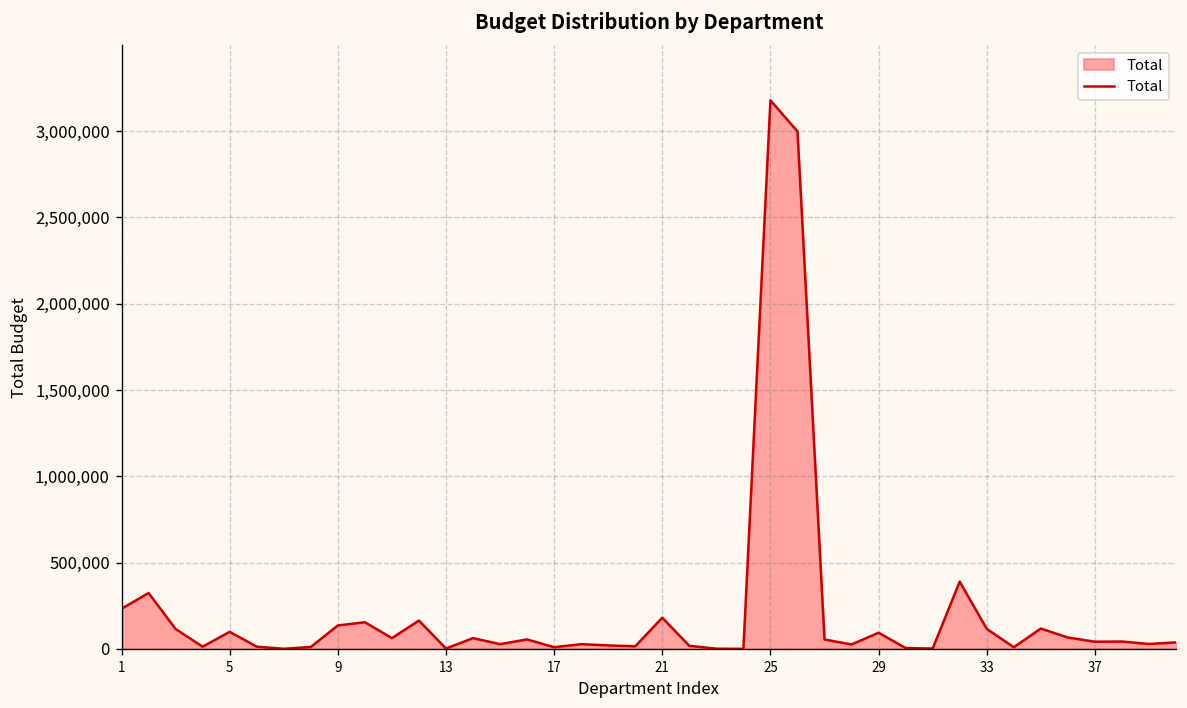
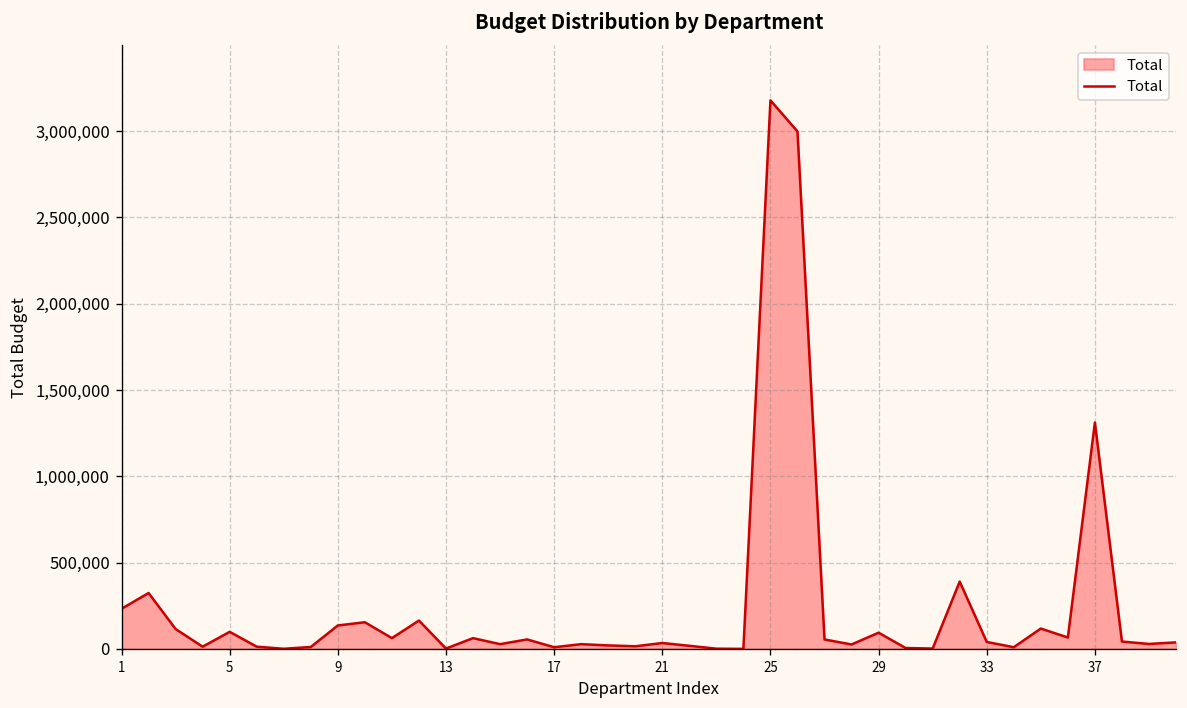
21: 180,000 -> 30,000
33: 120,000 -> 40,000
37: 40,000 -> 1,310,000
